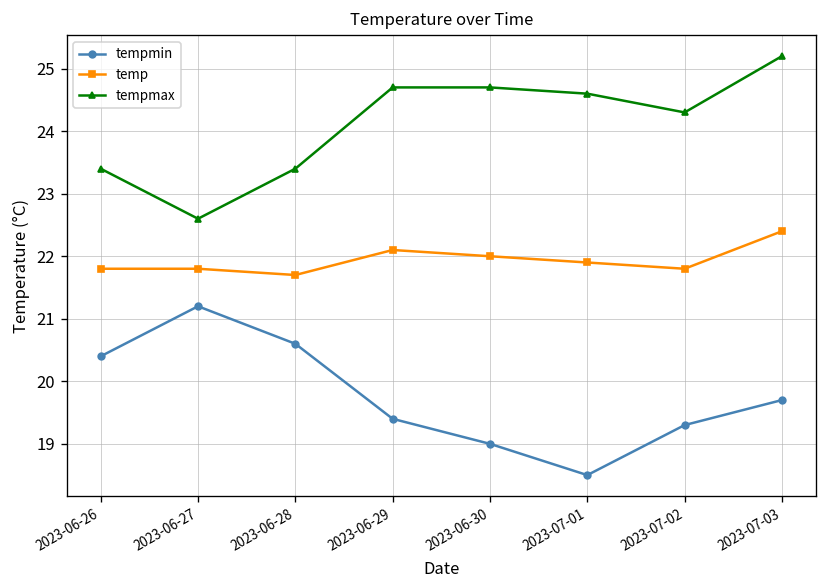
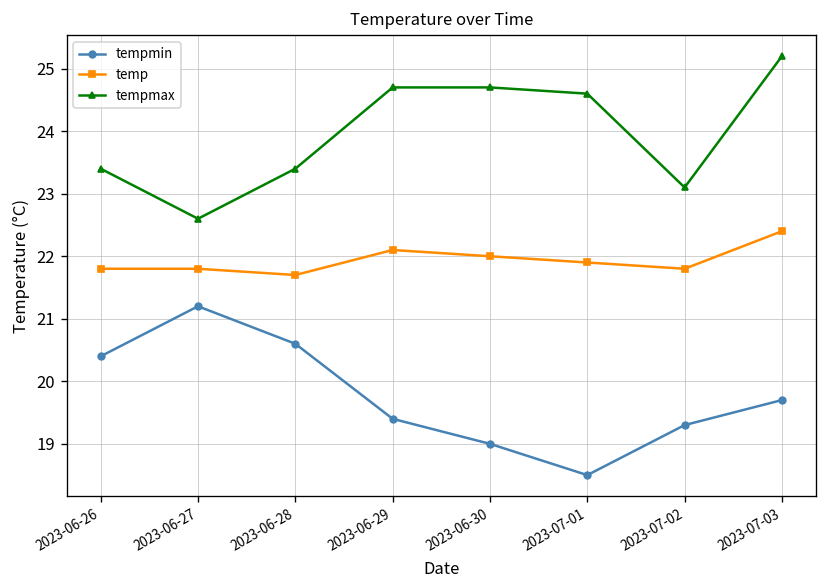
tempmax, 2023-07-02: 24.3 -> 23.1
